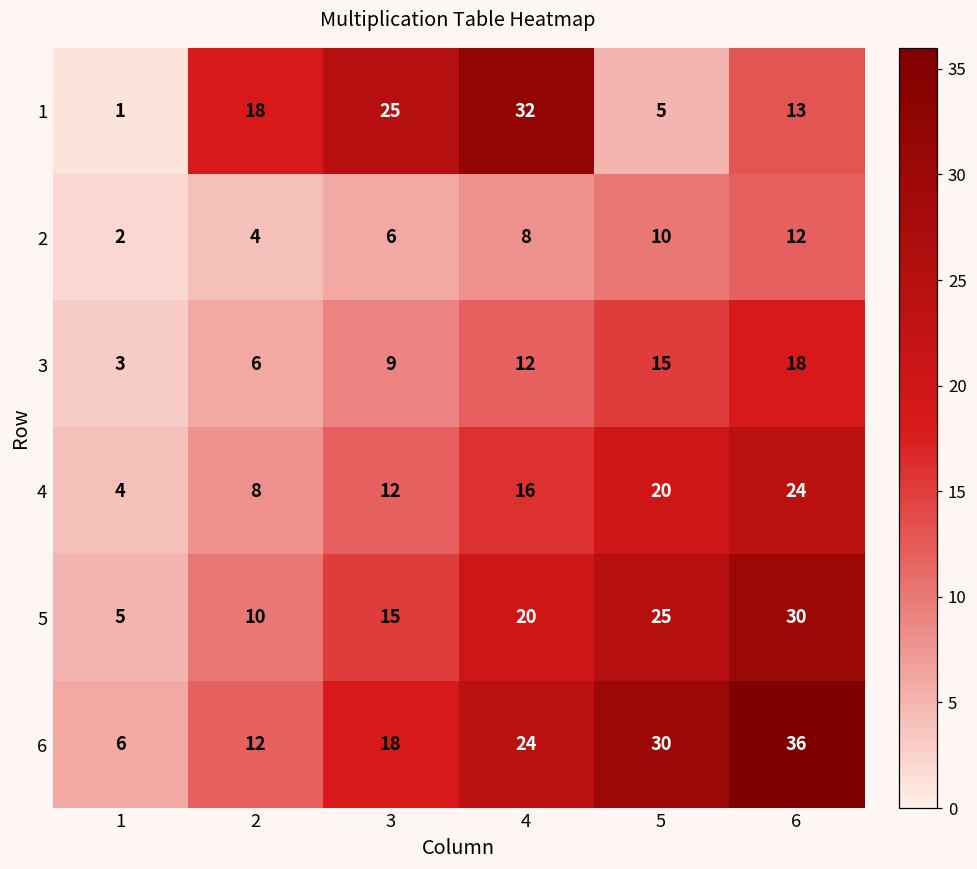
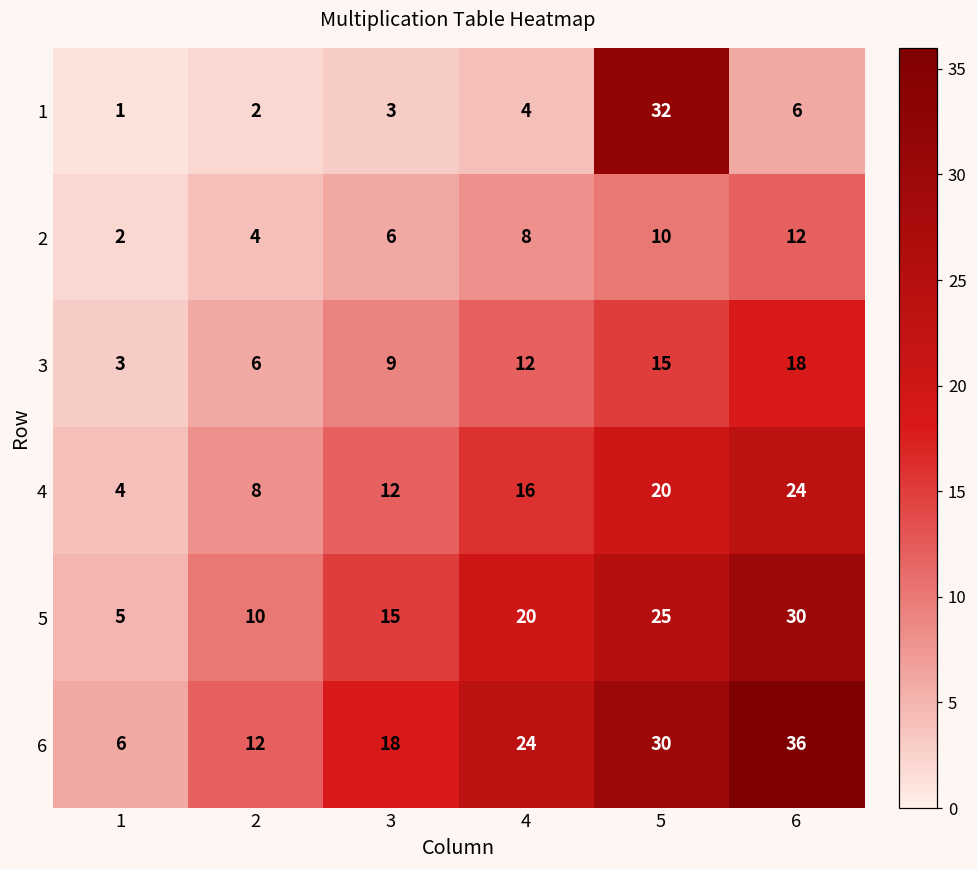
1, 2: 18 -> 2
1, 3: 25 -> 3
1, 4: 32 -> 4
1, 5: 5 -> 32
1, 6: 13 -> 6
